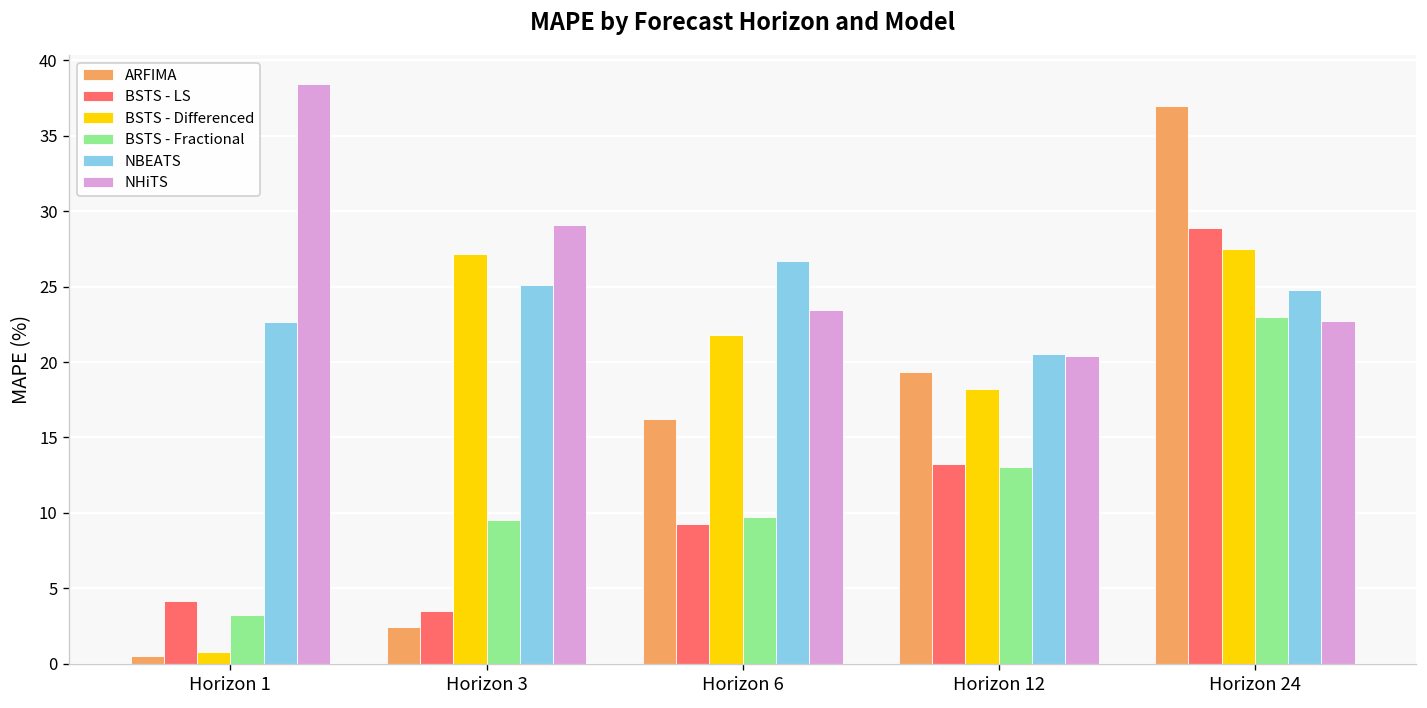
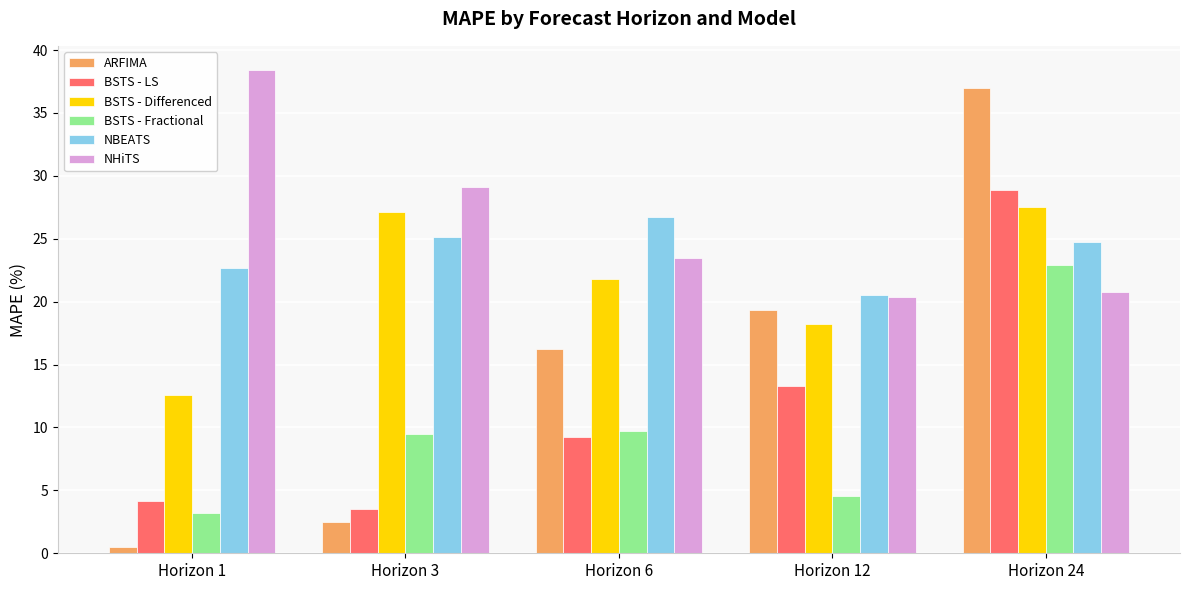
BSTS - Differenced, Horizon 1: 0.8 -> 12.6
BSTS - Fractional, Horizon 12: 13.1 -> 4.5
NHiTS, Horizon 24: 22.7 -> 20.8
